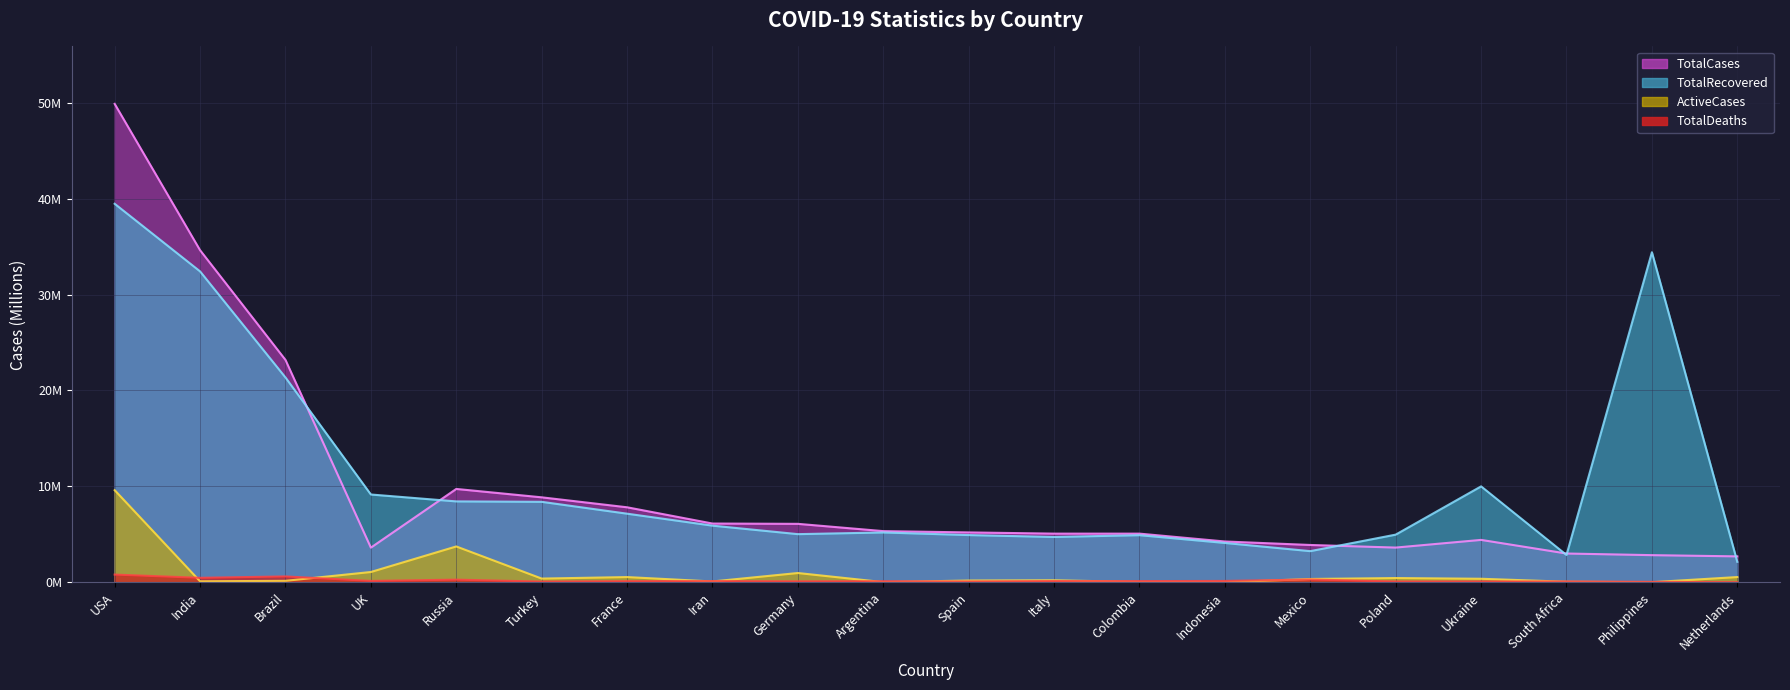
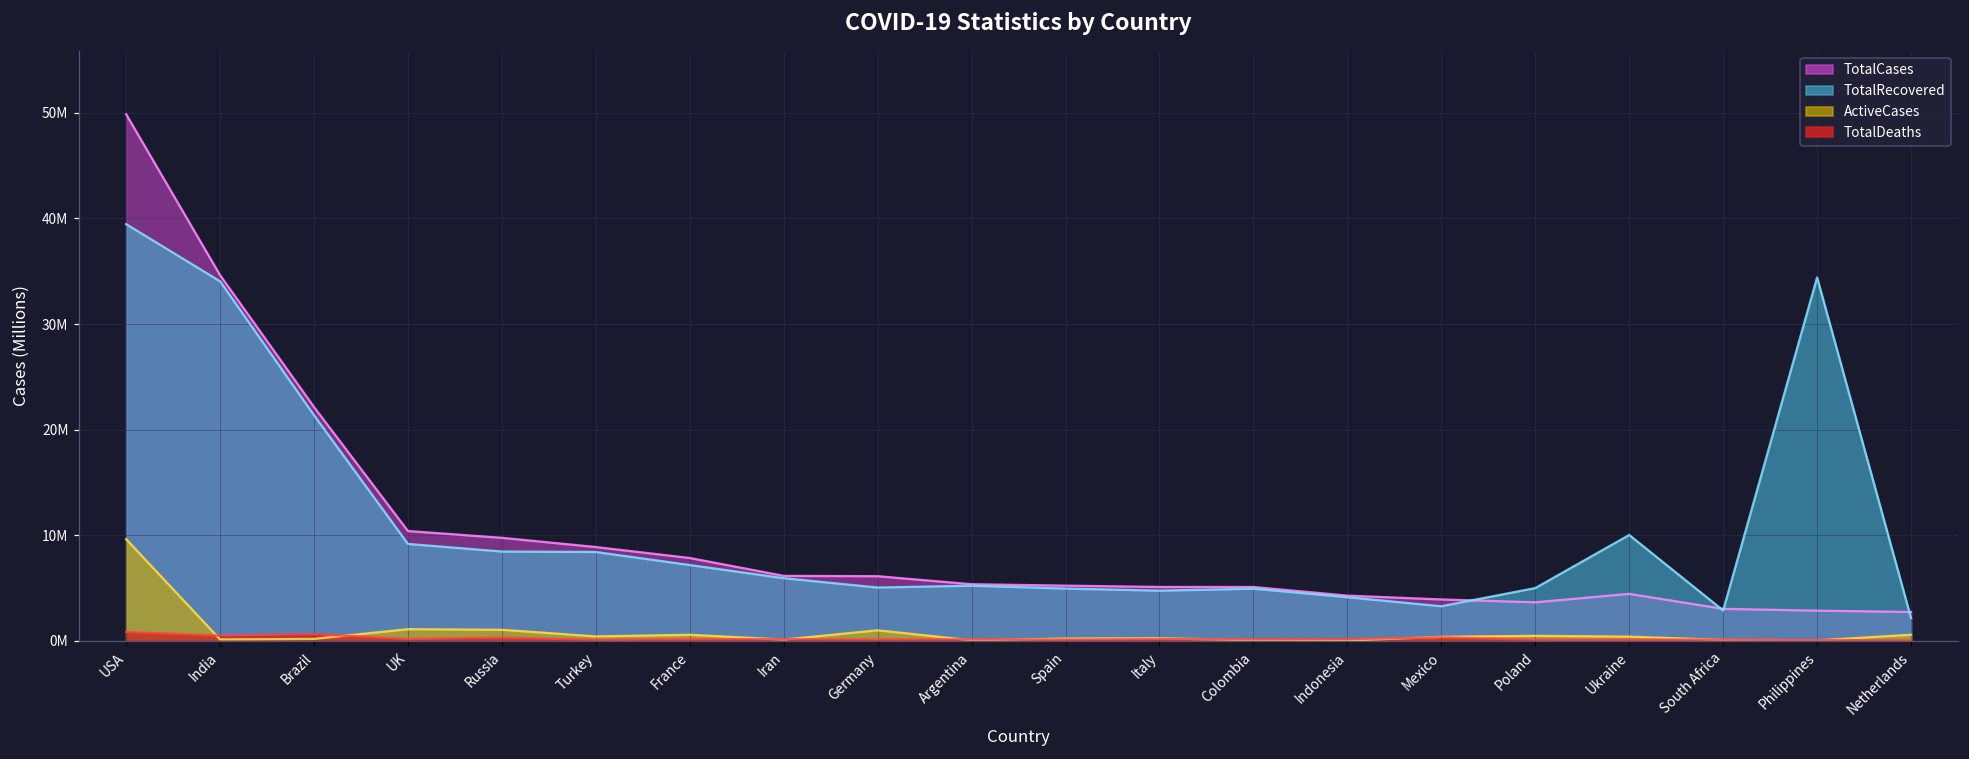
TotalRecovered, India: 32000000 -> 34000000
TotalCases, Brazil: 23000000 -> 22000000
TotalCases, UK: 4000000 -> 10000000
ActiveCases, Russia: 4000000 -> 1000000
